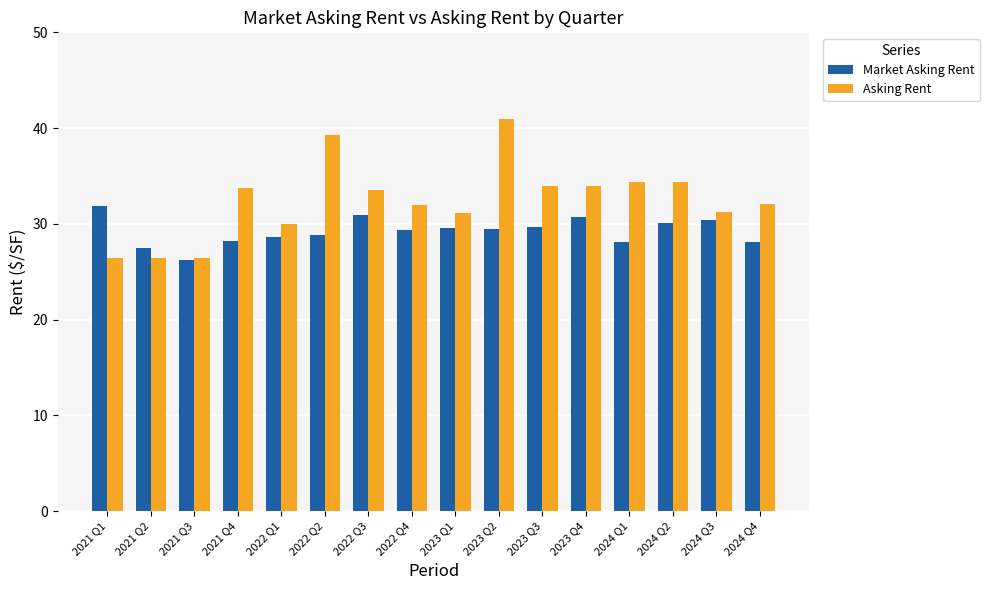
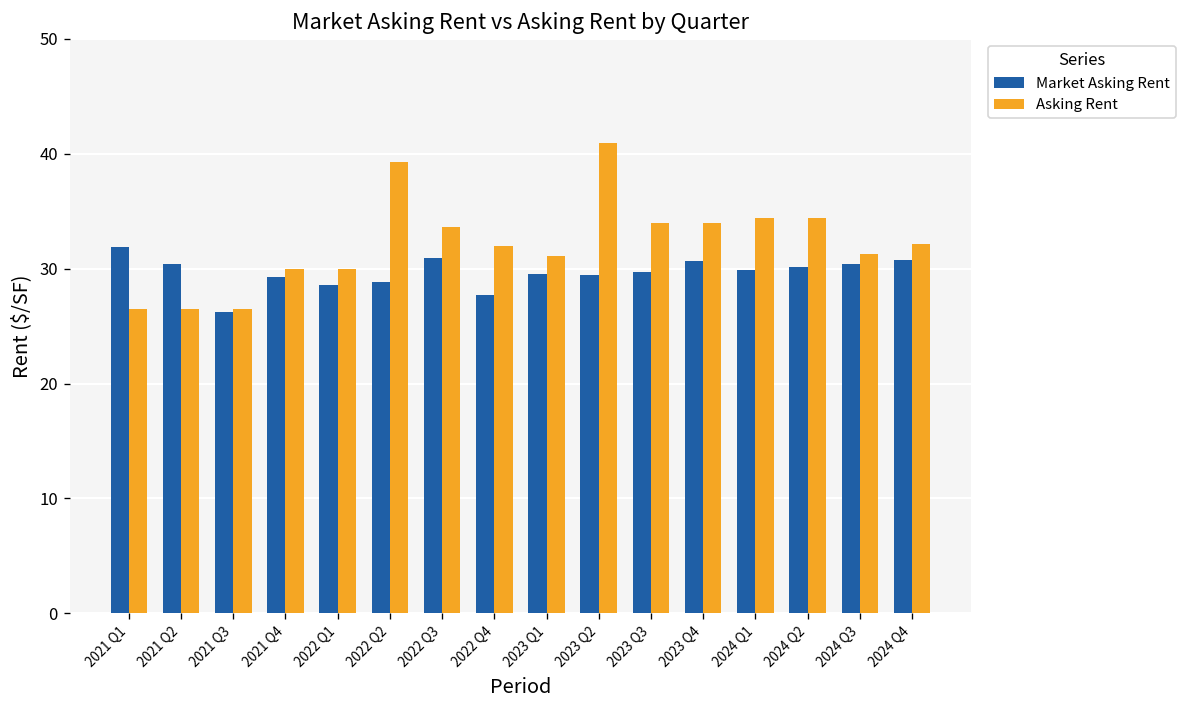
Market Asking Rent, 2021 Q2: 28 -> 30
Market Asking Rent, 2021 Q4: 28 -> 29
Asking Rent, 2021 Q4: 34 -> 30
Market Asking Rent, 2022 Q4: 29 -> 28
Market Asking Rent, 2024 Q1: 28 -> 30
Market Asking Rent, 2024 Q4: 28 -> 31
